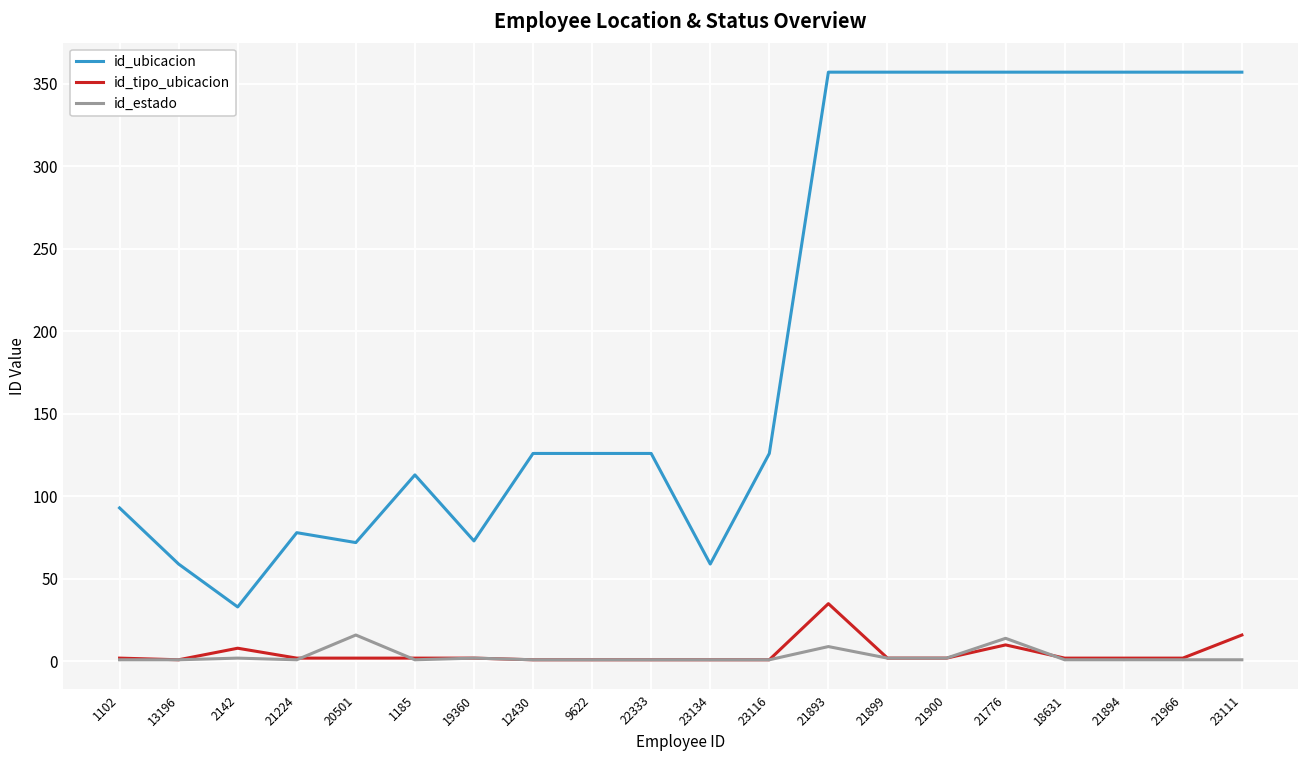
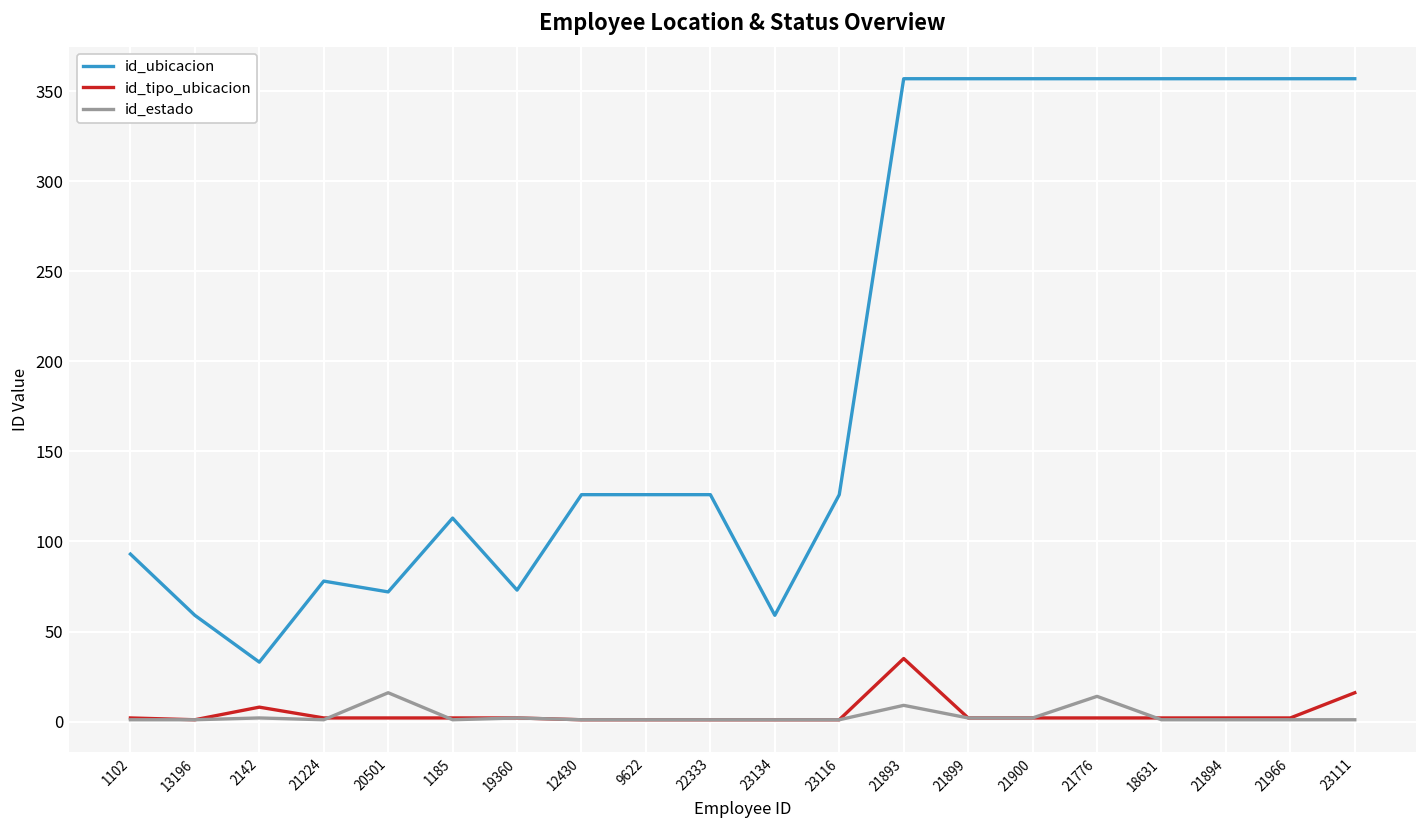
id_tipo_ubicacion, 21776: 10 -> 2
